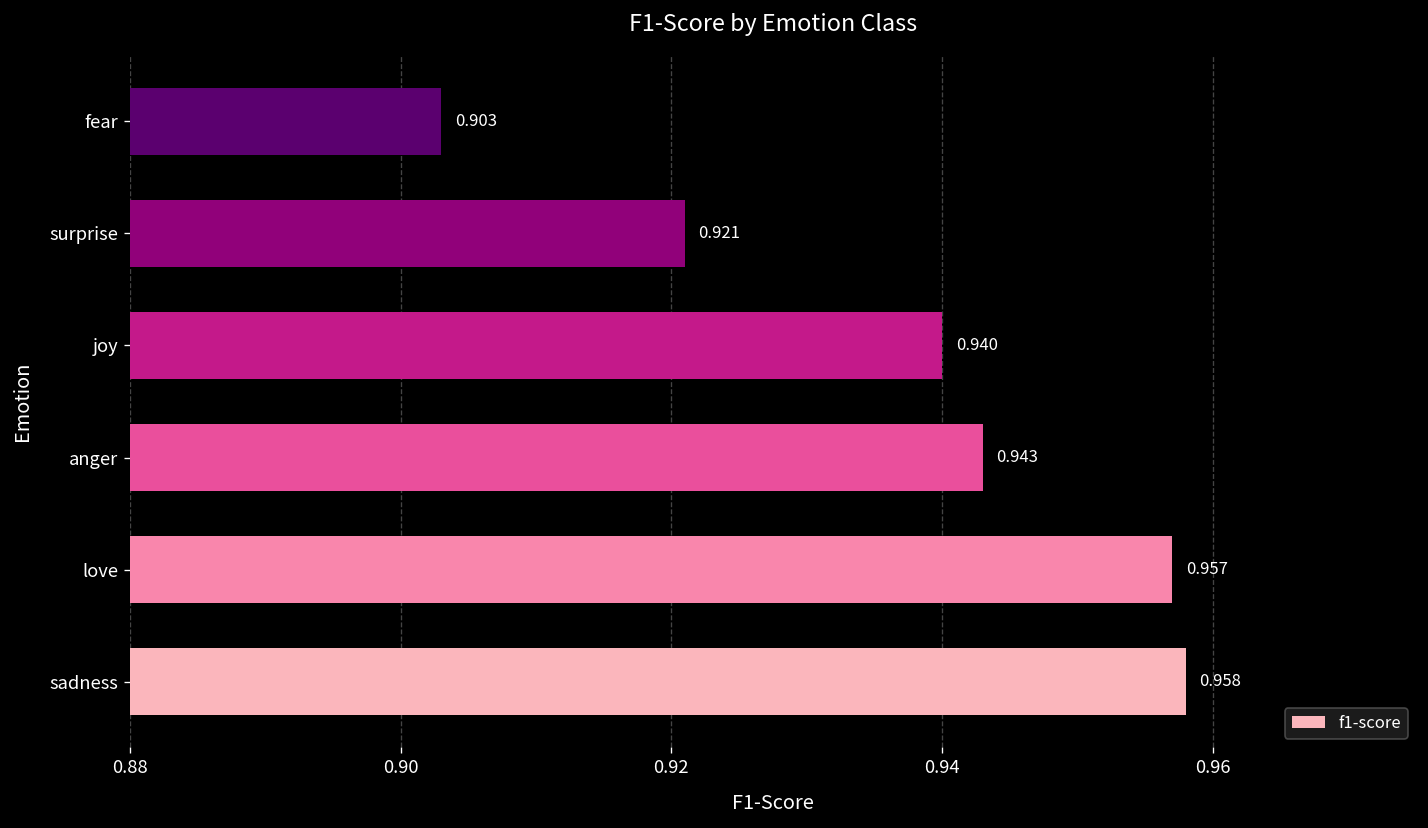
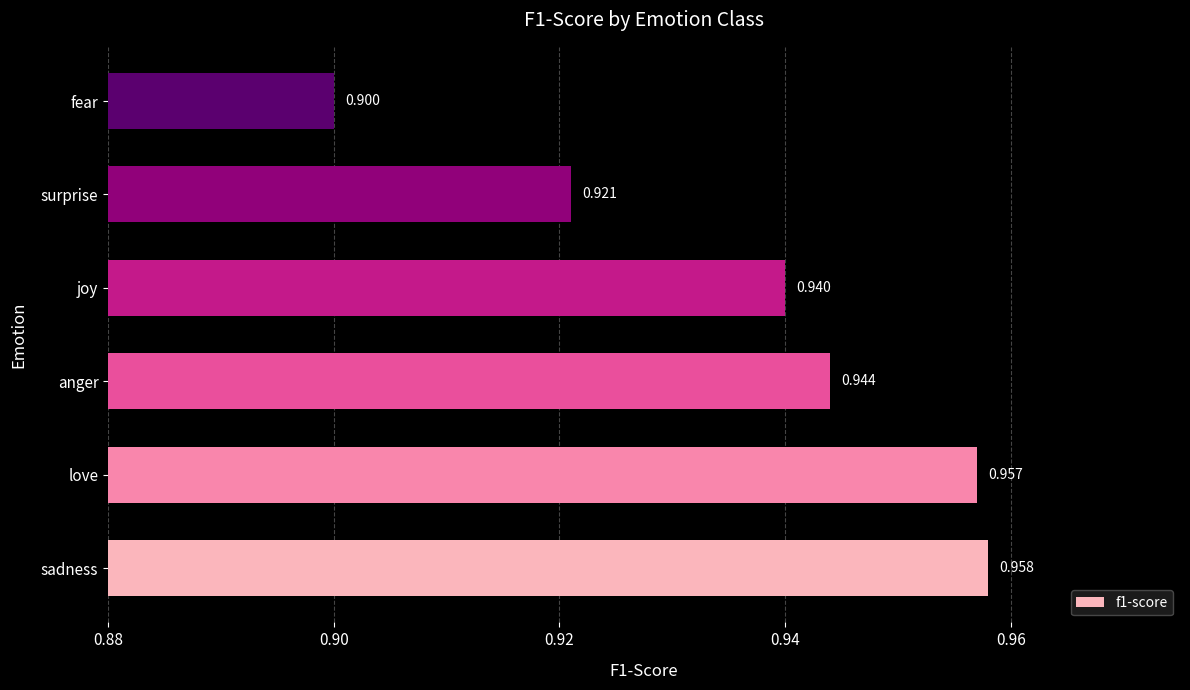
fear: 0.903 -> 0.900
anger: 0.943 -> 0.944
